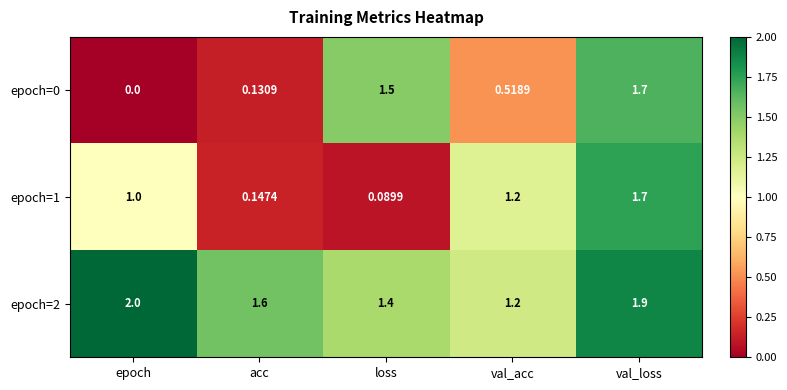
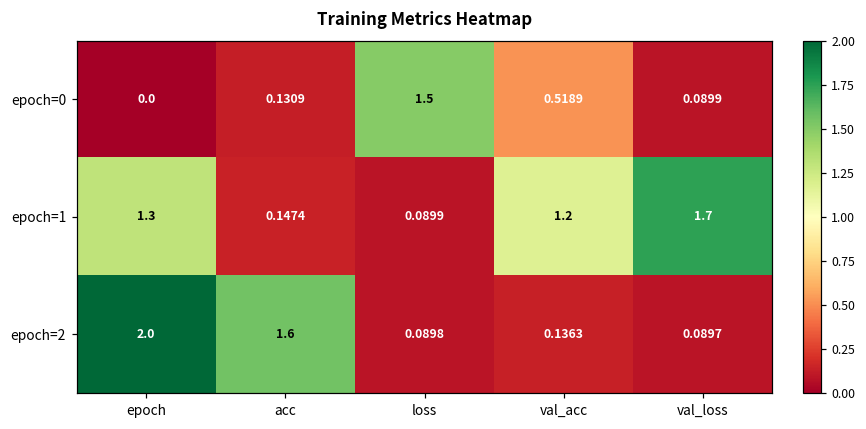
epoch=0, val_loss: 1.7 -> 0.0899
epoch=1, epoch: 1.0 -> 1.3
epoch=2, loss: 1.4 -> 0.0898
epoch=2, val_acc: 1.2 -> 0.1363
epoch=2, val_loss: 1.9 -> 0.0897
